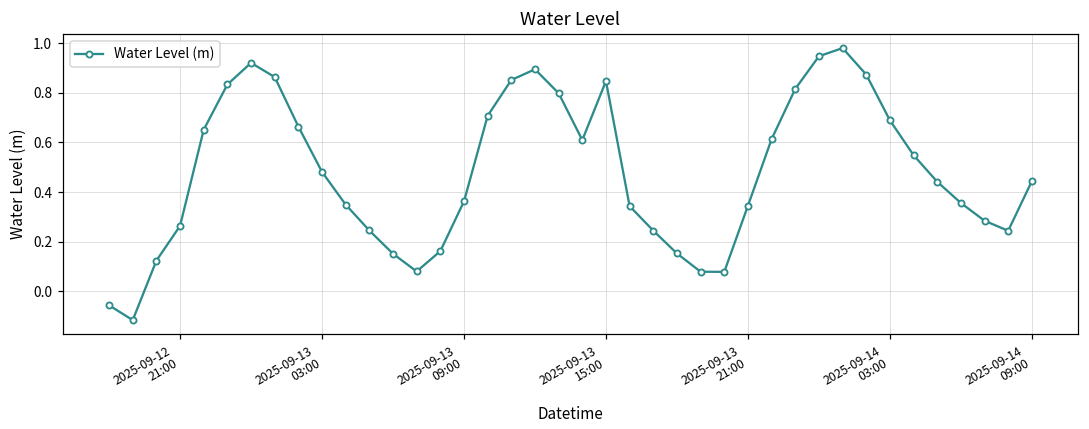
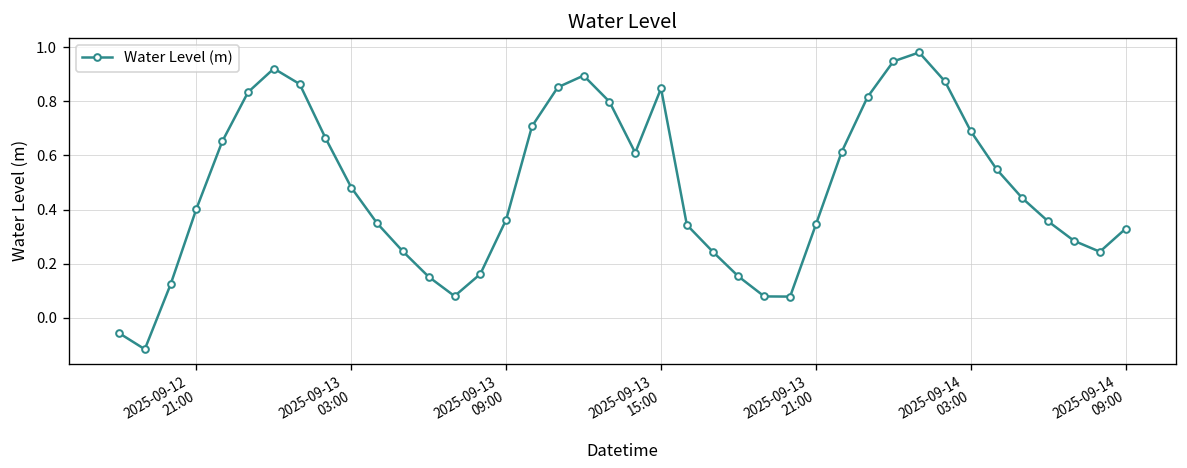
2025-09-12 21:00: 0.26 -> 0.40
2025-09-14 09:00: 0.44 -> 0.33
